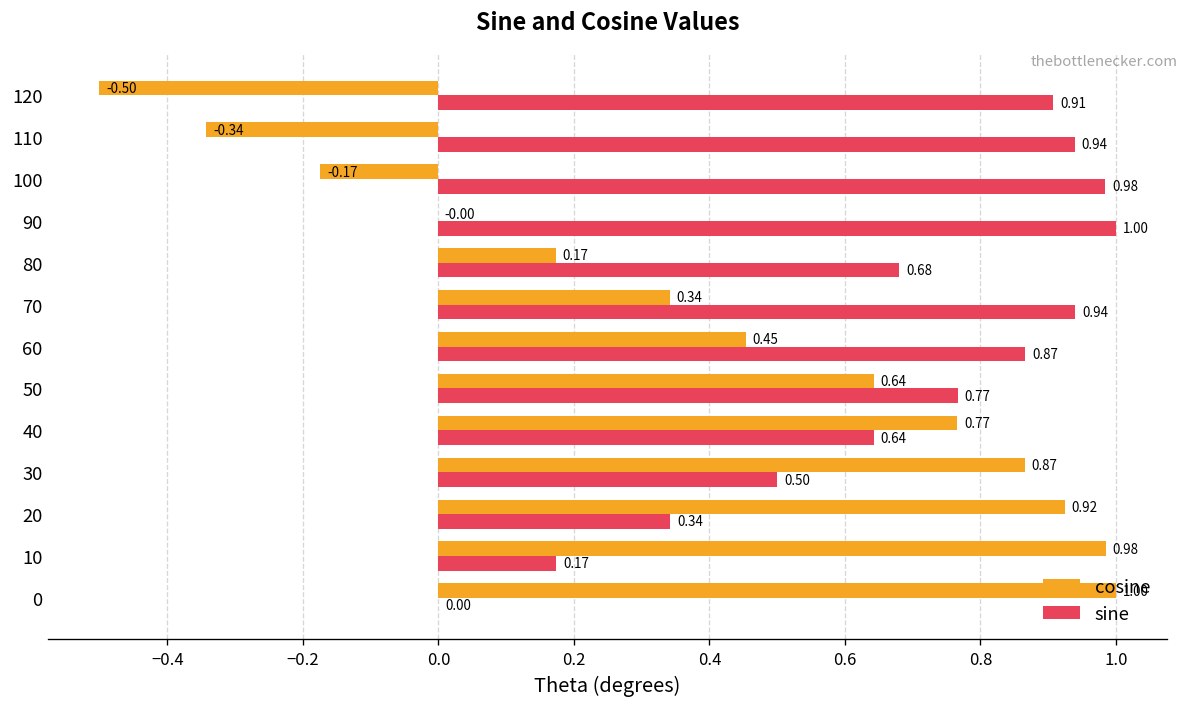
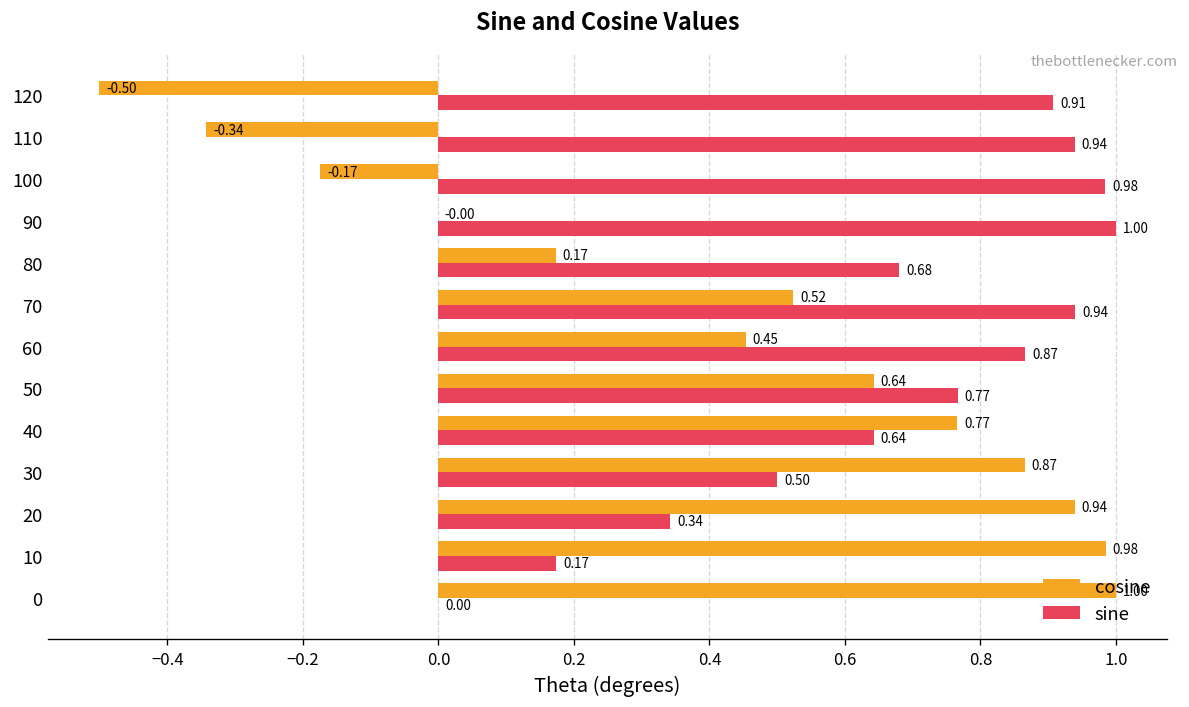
cosine, 70: 0.34 -> 0.52
cosine, 20: 0.92 -> 0.94
